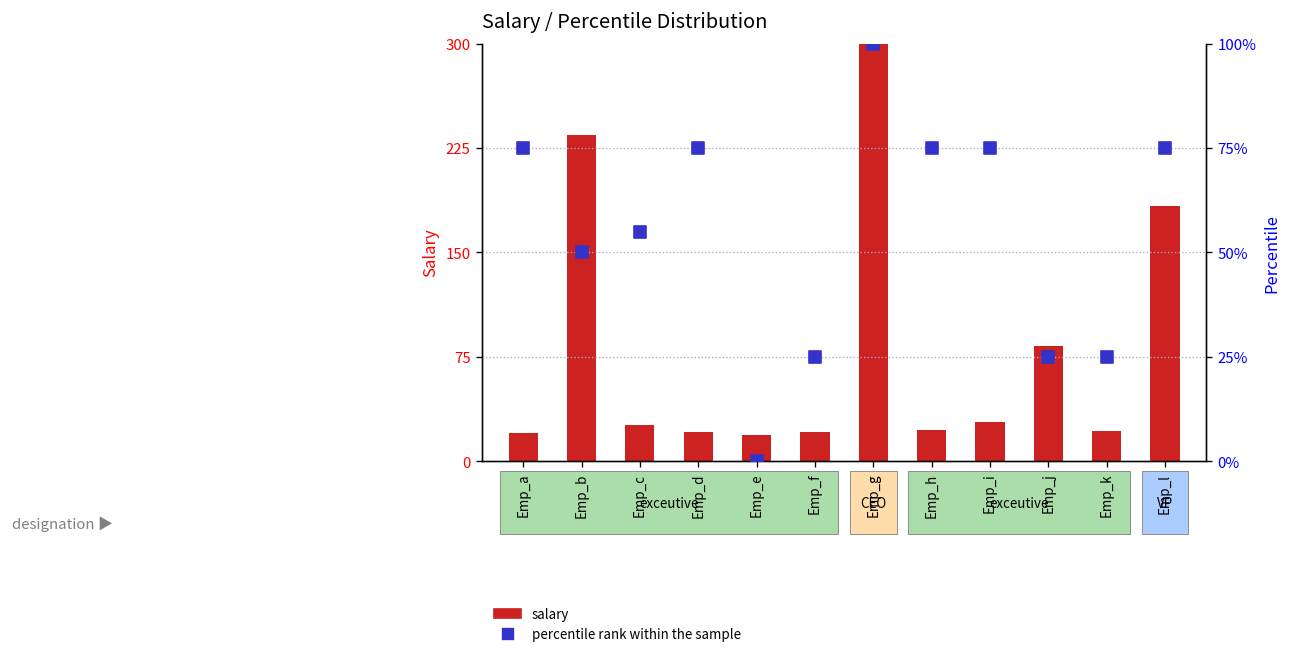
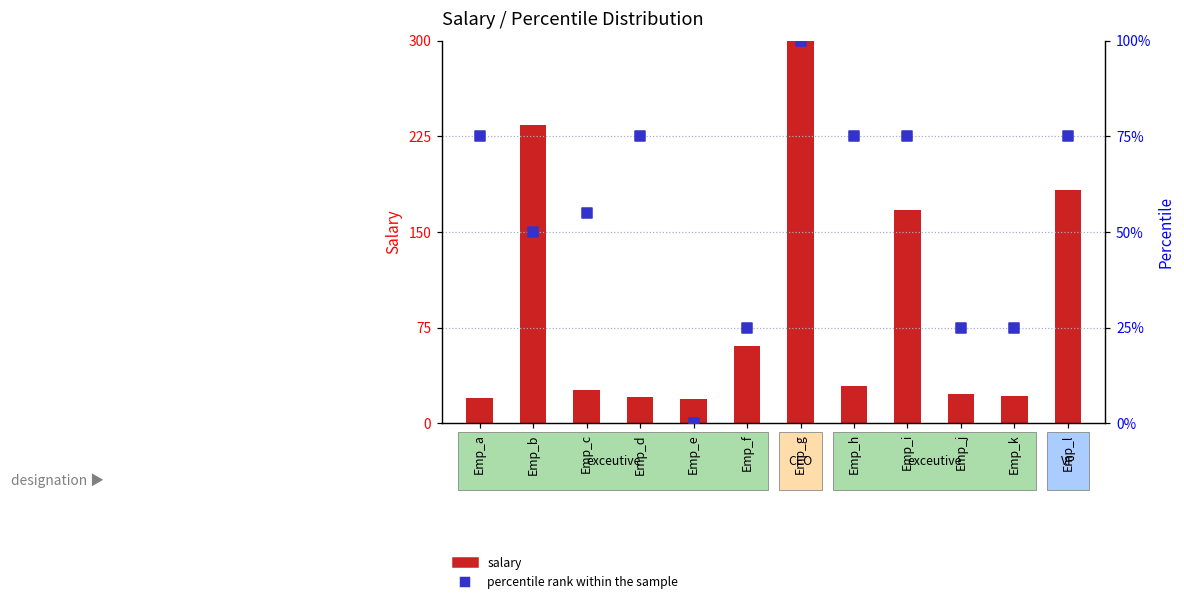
salary, Emp_f: 21 -> 60
salary, Emp_h: 22 -> 30
salary, Emp_i: 28 -> 167
salary, Emp_j: 83 -> 23
